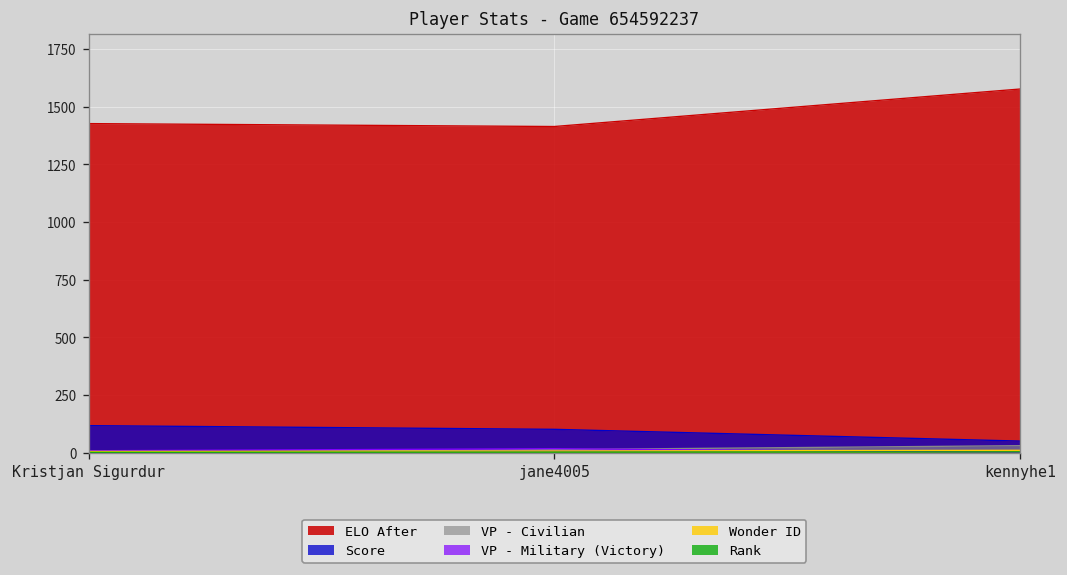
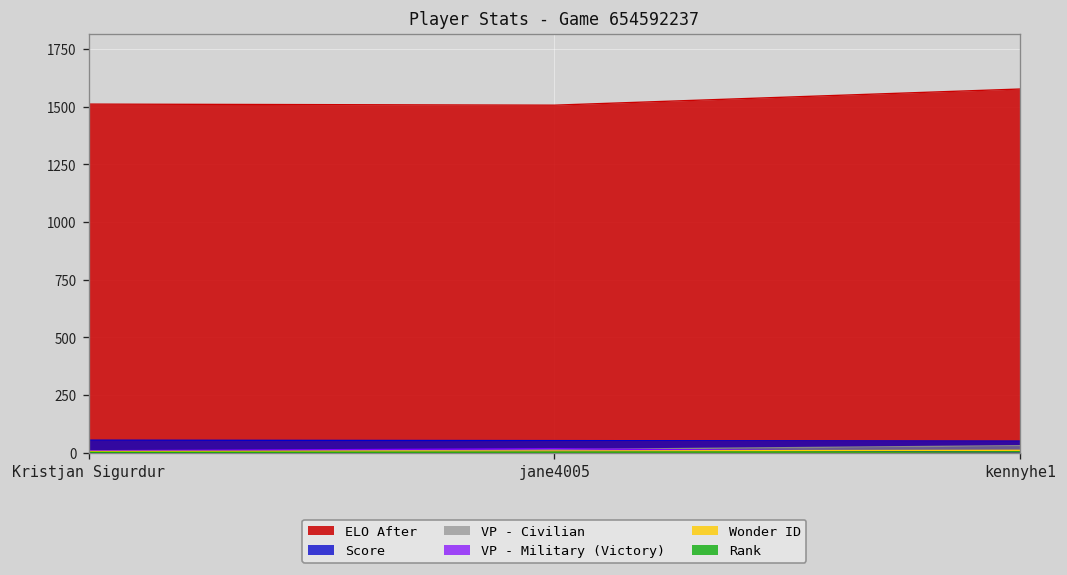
ELO After, Kristjan Sigurdur: 1430 -> 1510
Score, Kristjan Sigurdur: 120 -> 50
ELO After, jane4005: 1410 -> 1510
Score, jane4005: 100 -> 50
